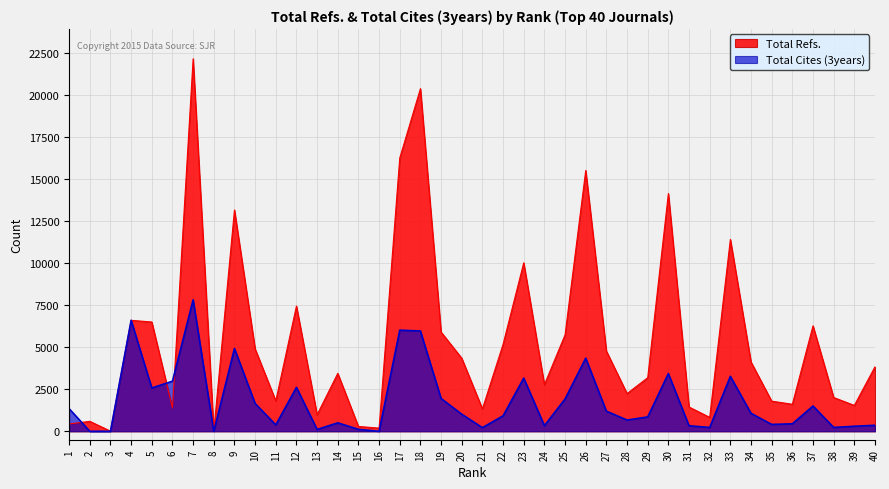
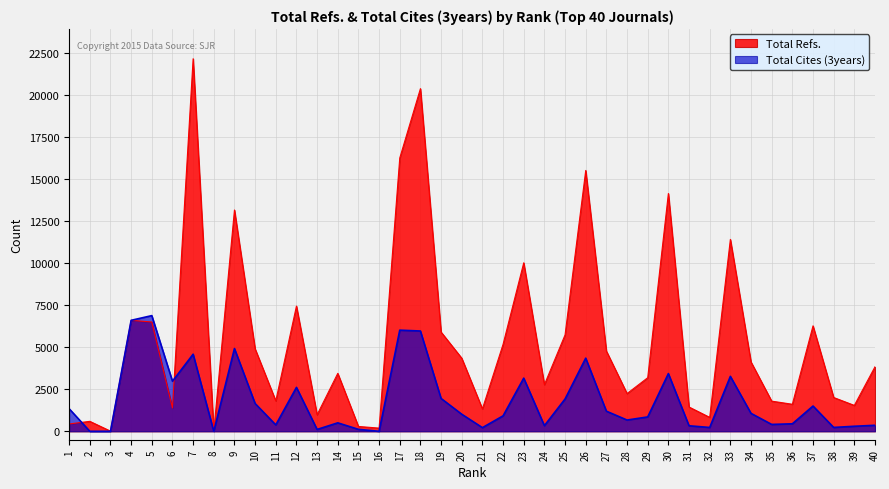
Total Cites (3years), 5: 2600 -> 6900
Total Cites (3years), 7: 7800 -> 4600
